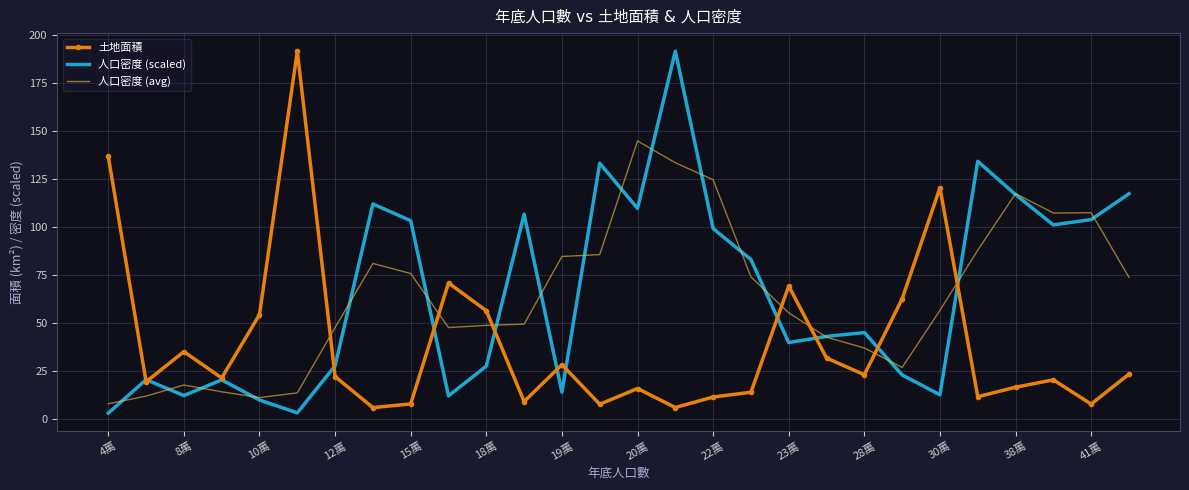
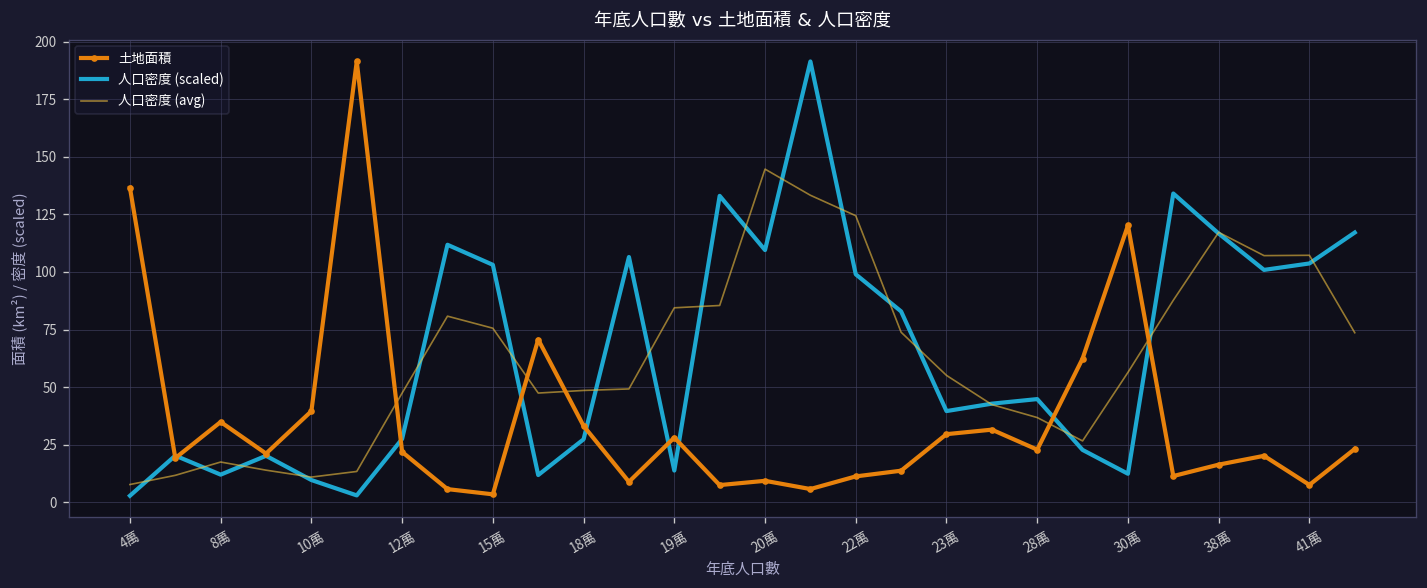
土地面積, 10萬: 54 -> 40
土地面積, 15萬: 8 -> 3
土地面積, 18萬: 56 -> 33
土地面積, 20萬: 16 -> 9
土地面積, 23萬: 69 -> 30
